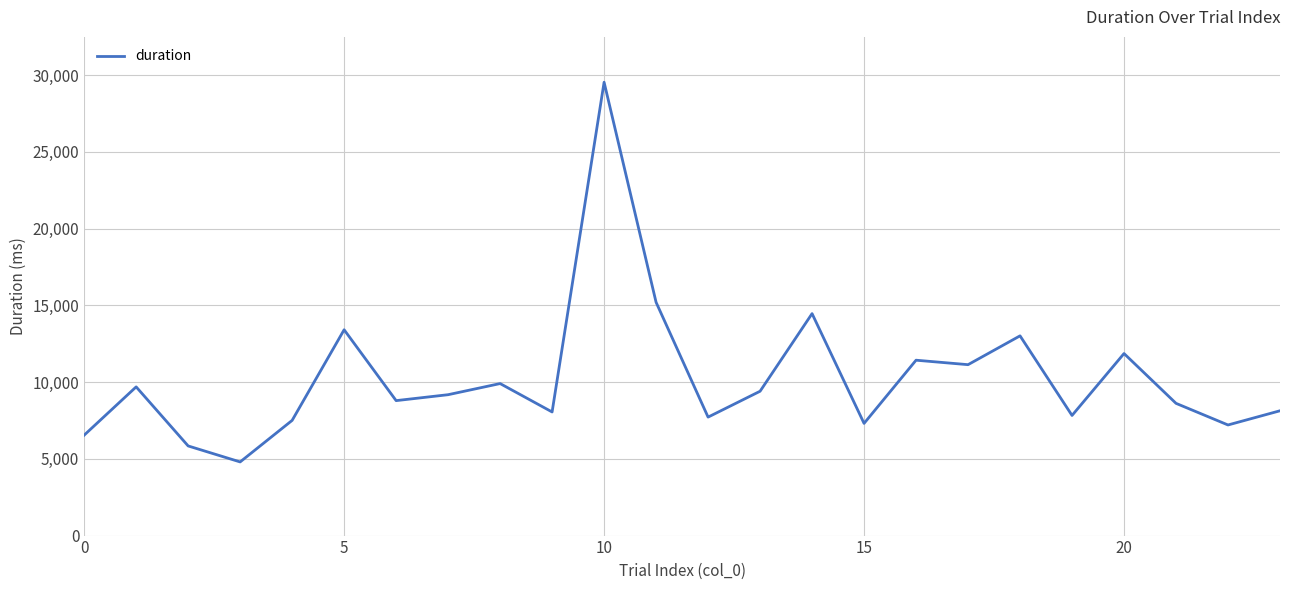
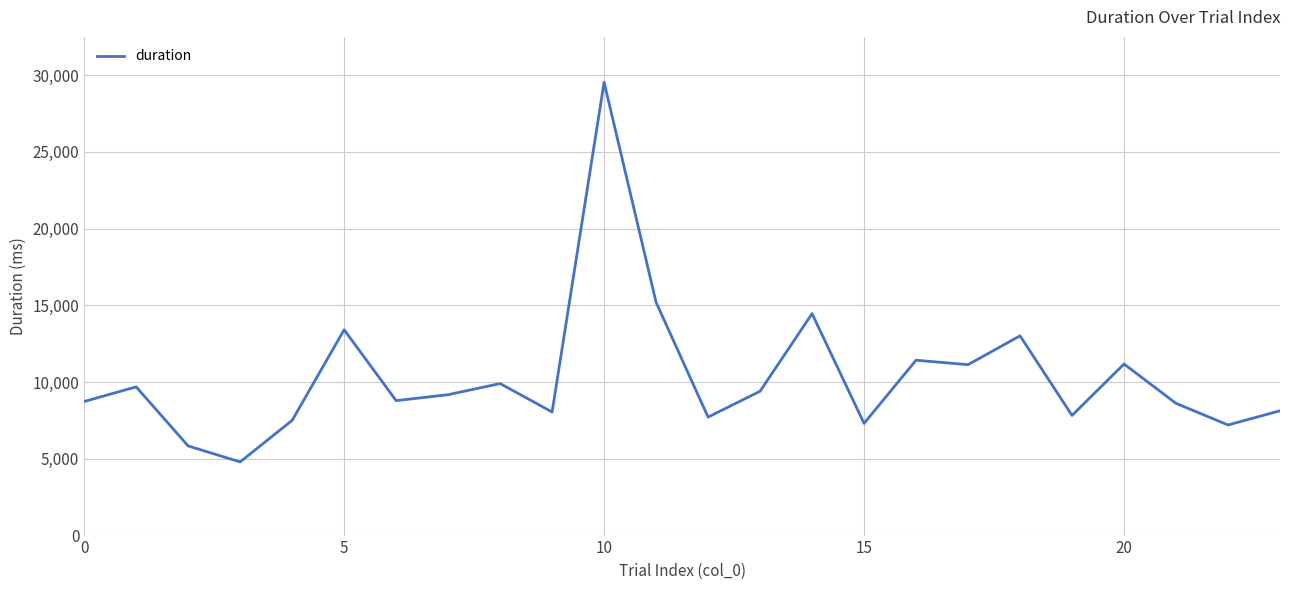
0: 6,500 -> 8,700
20: 11,900 -> 11,200
